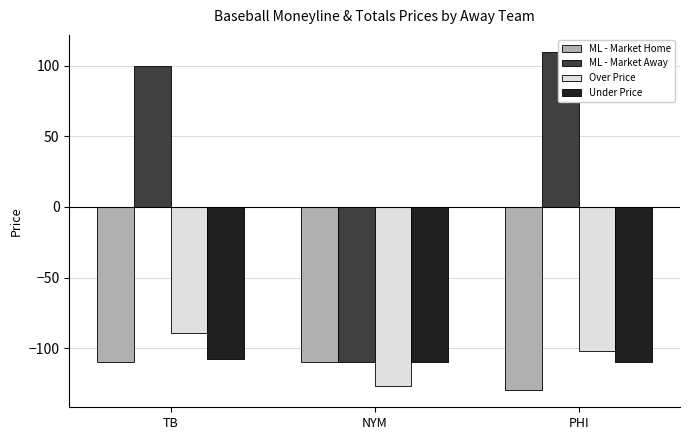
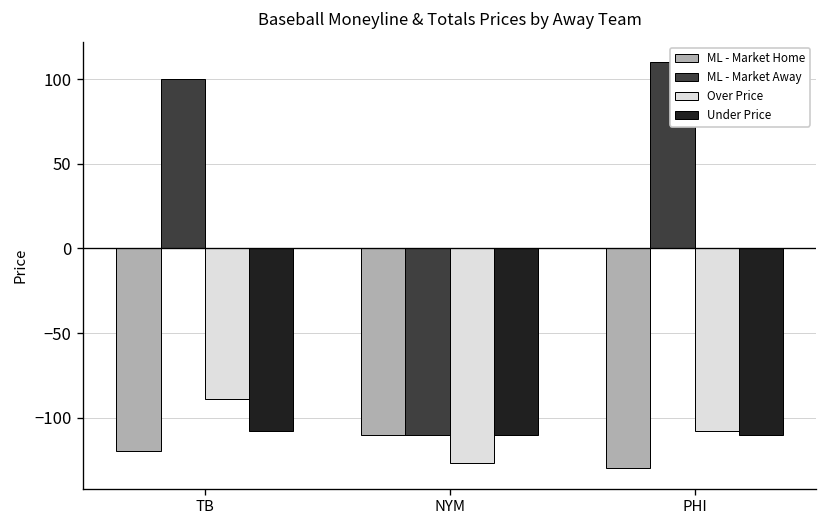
ML - Market Home, TB: -110 -> -120
Over Price, PHI: -102 -> -108
